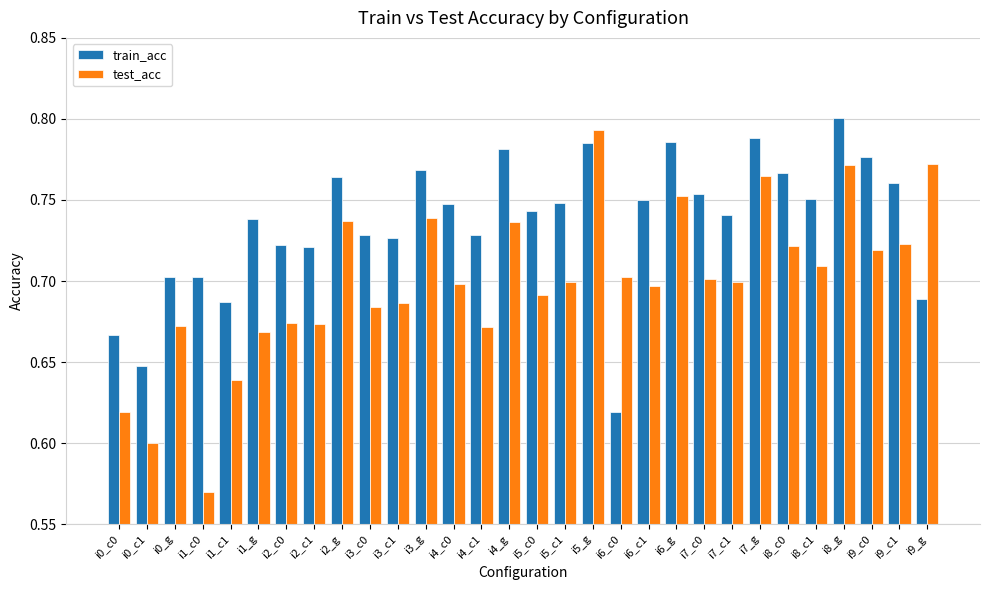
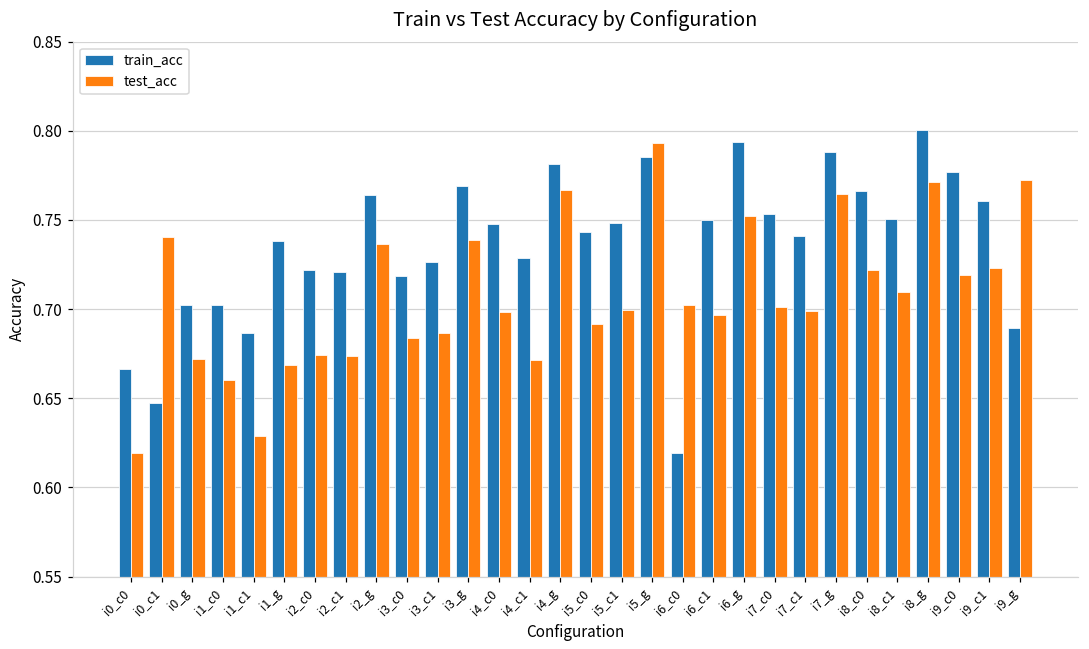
test_acc, i0_c1: 0.600 -> 0.740
test_acc, i1_c0: 0.57 -> 0.66
test_acc, i1_c1: 0.639 -> 0.629
train_acc, i3_c0: 0.728 -> 0.719
test_acc, i4_g: 0.736 -> 0.767
train_acc, i6_g: 0.786 -> 0.794
